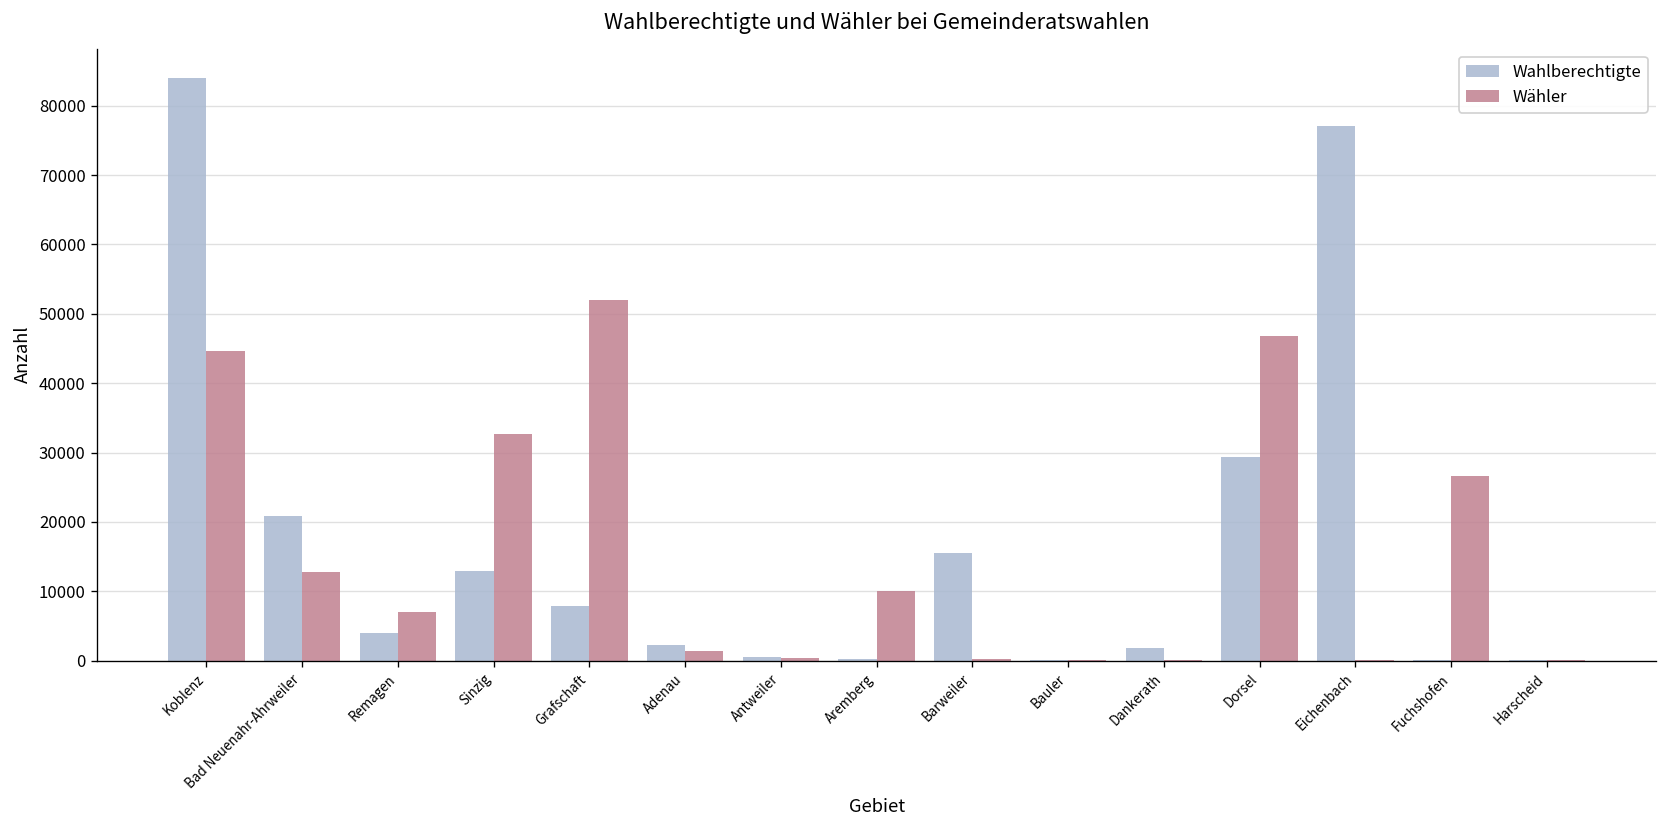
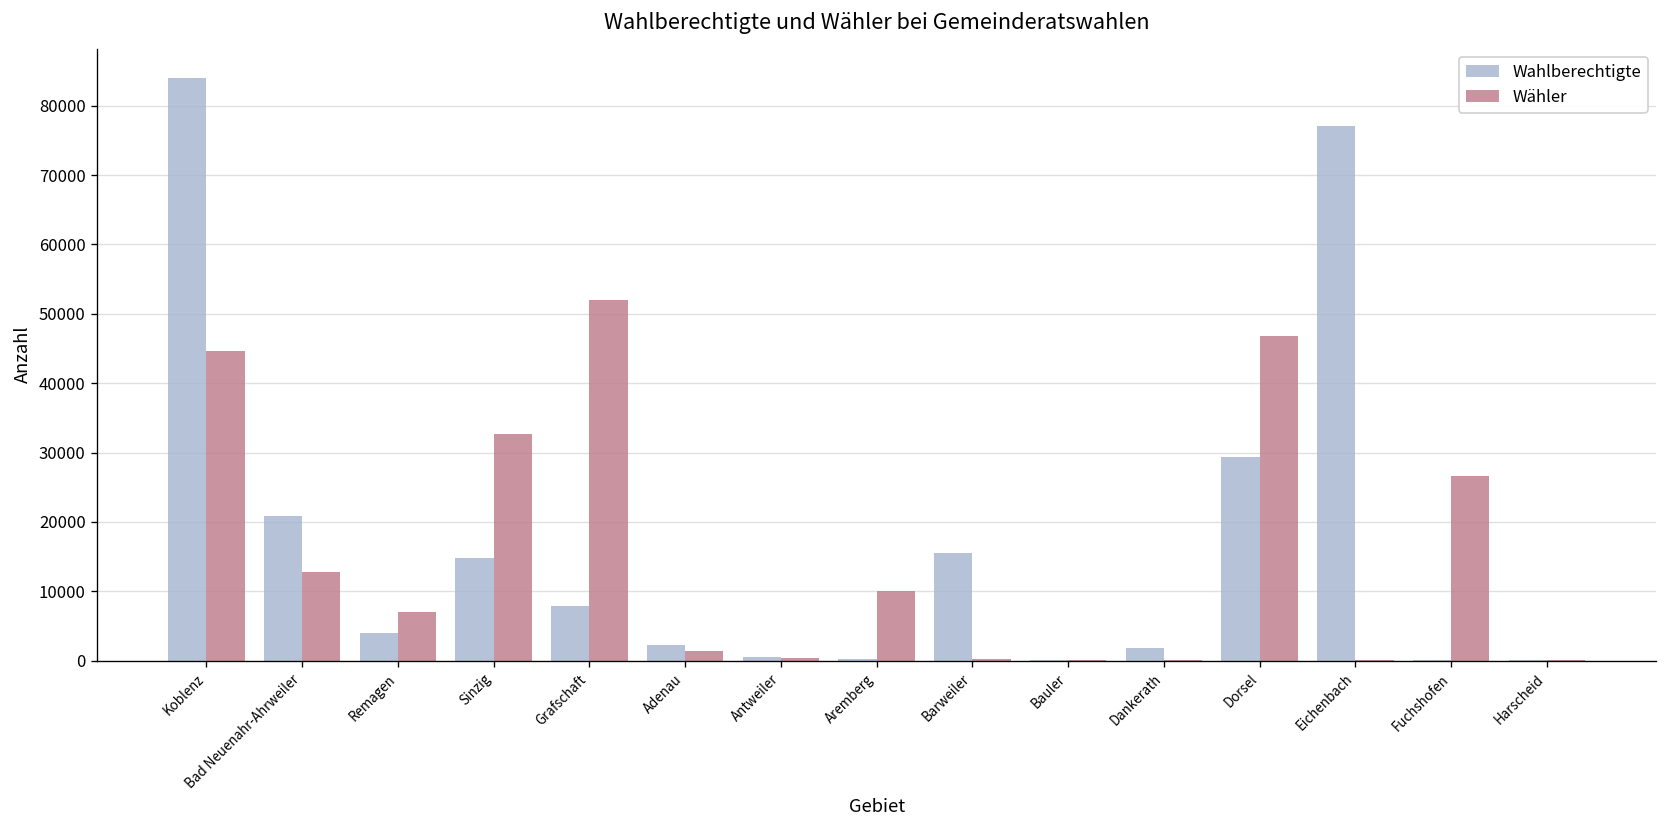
Wahlberechtigte, Sinzig: 13000 -> 15000
